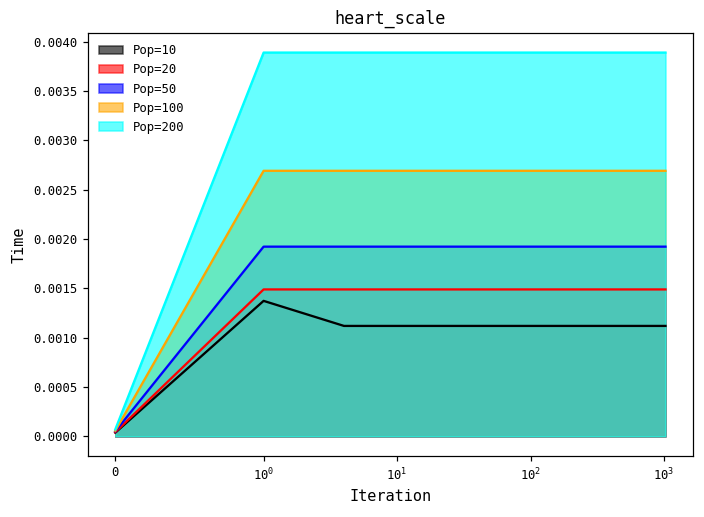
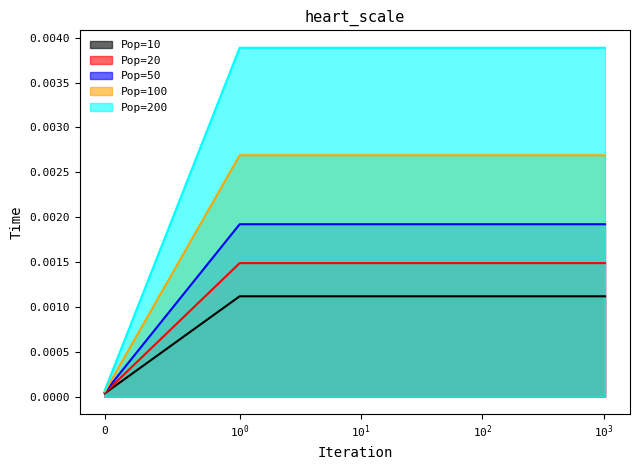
Pop=10, 10^0: 0.0014 -> 0.0011
